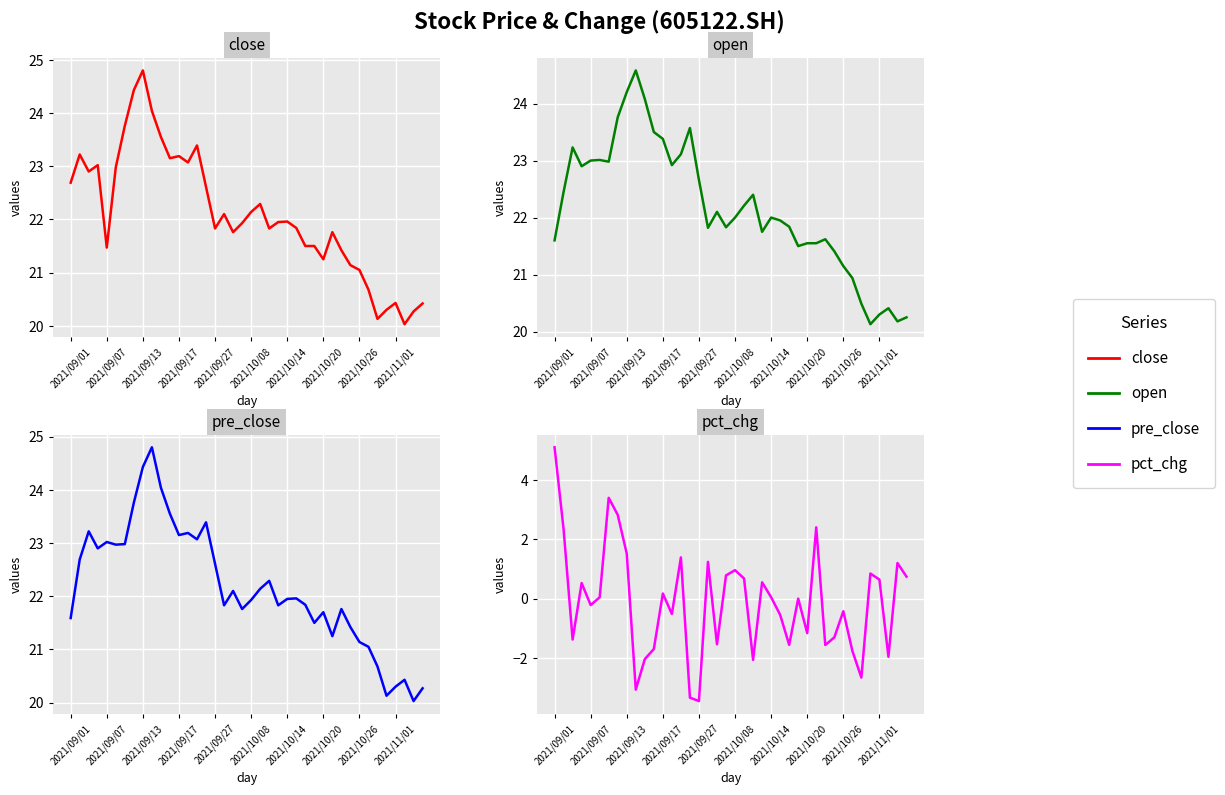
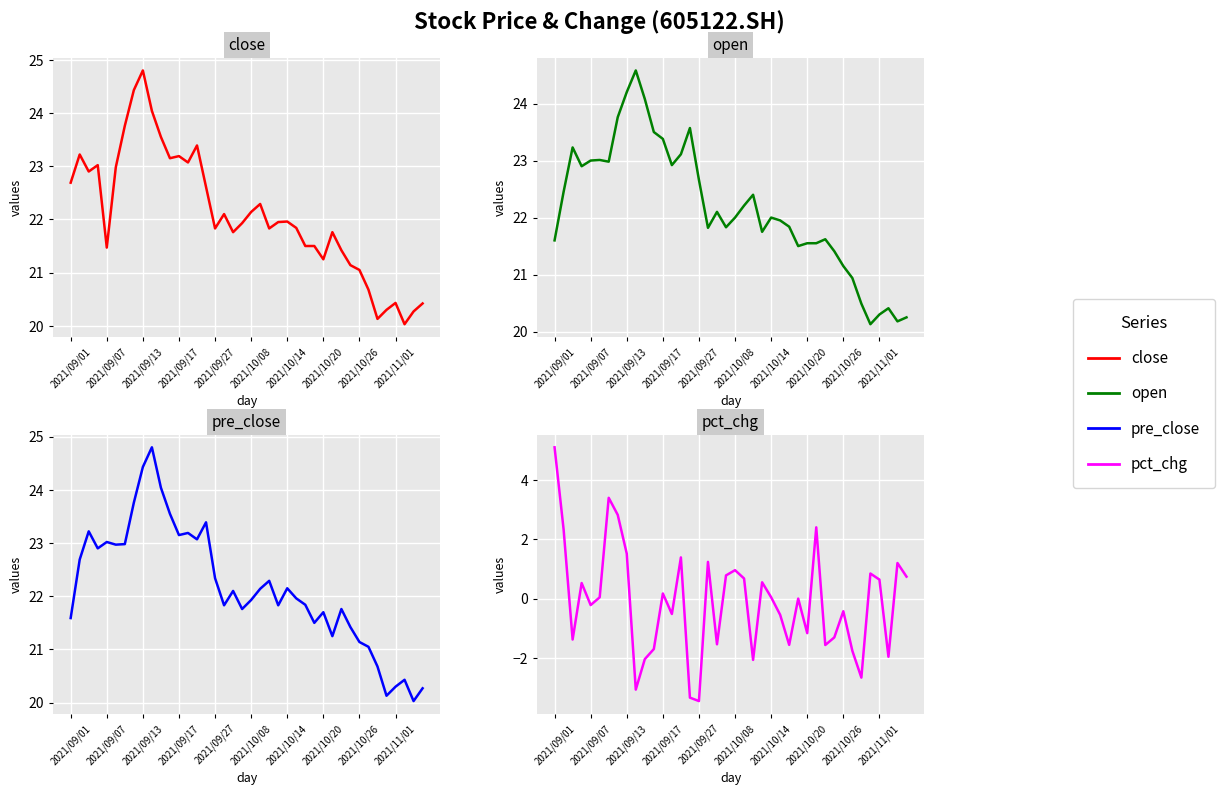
pre_close, 2021/09/27: 22.6 -> 22.3
pre_close, 2021/10/14: 22.0 -> 22.2
